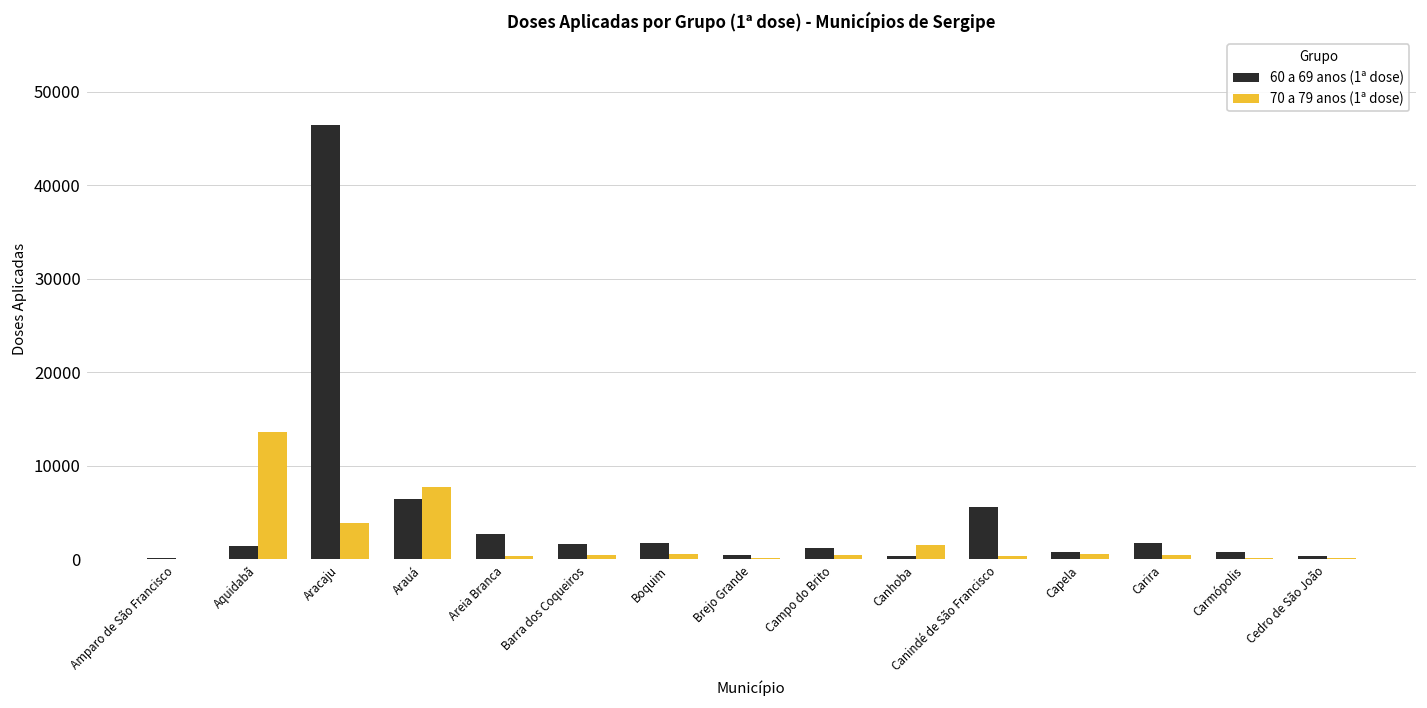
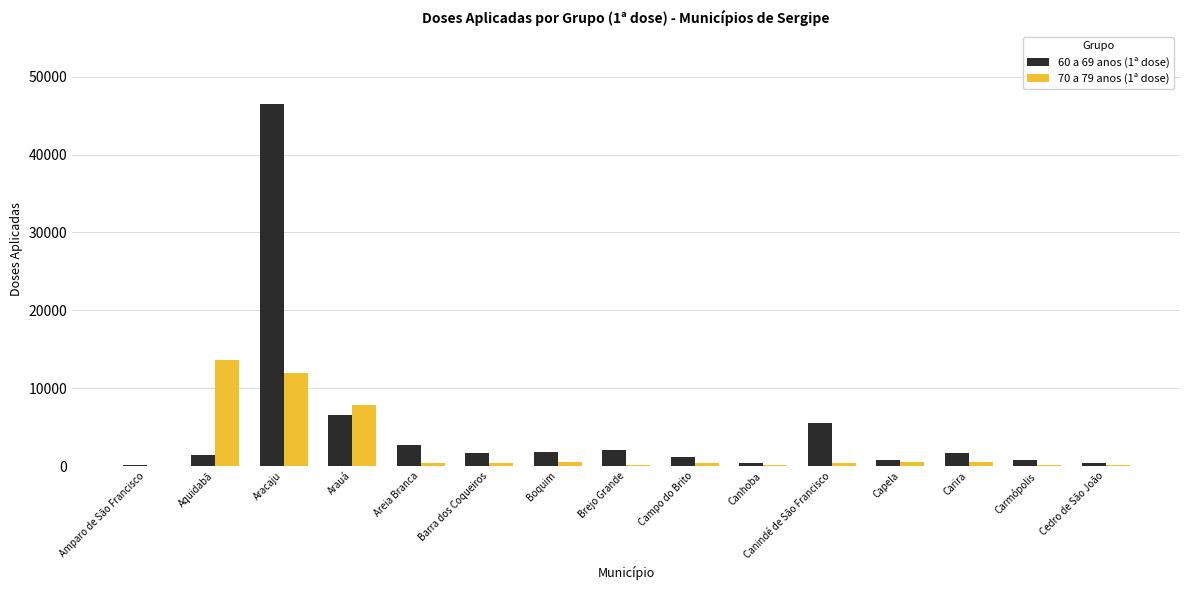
70 a 79 anos (1ª dose), Aracaju: 4000 -> 12000
60 a 69 anos (1ª dose), Brejo Grande: 0 -> 2000
70 a 79 anos (1ª dose), Canhoba: 2000 -> 0
